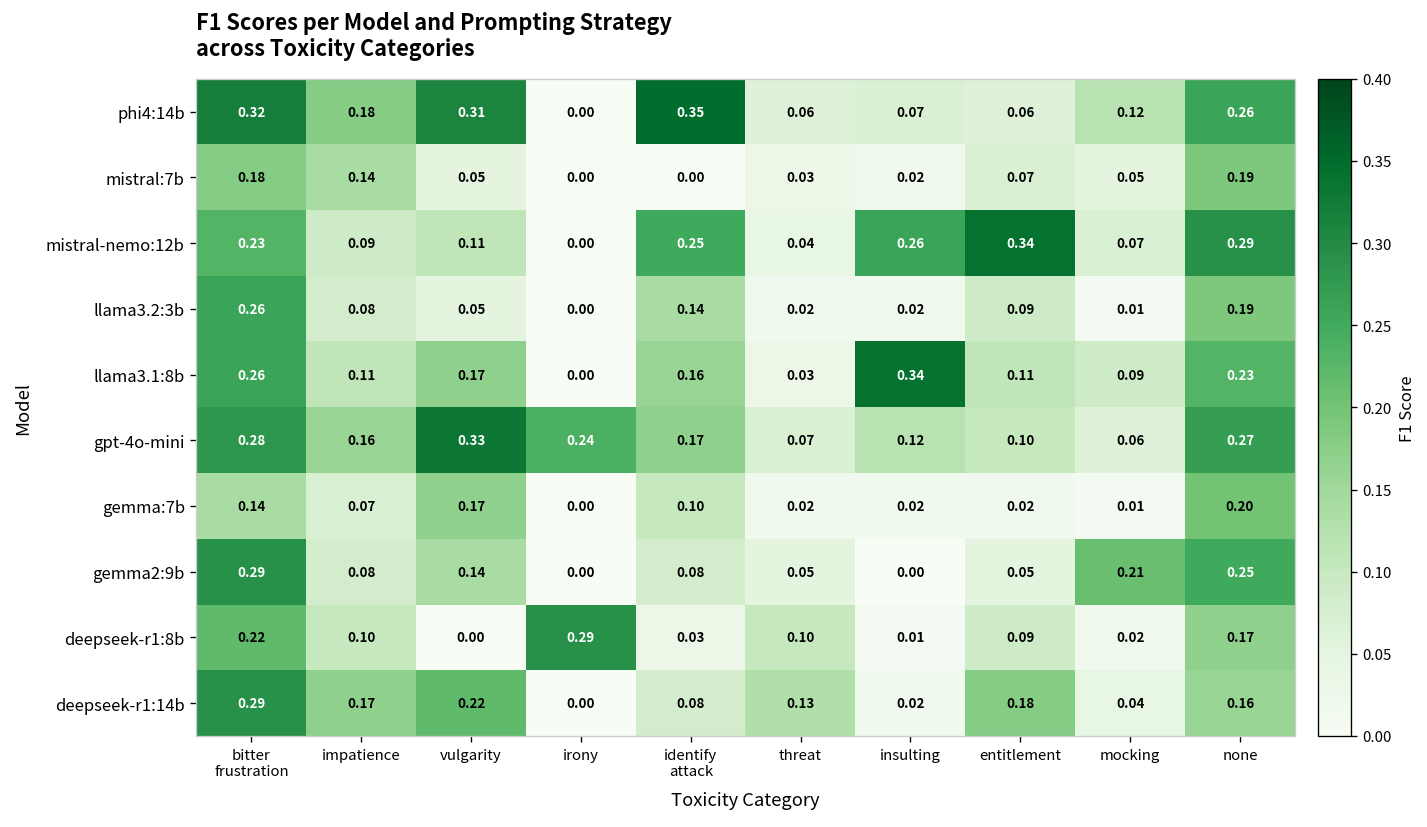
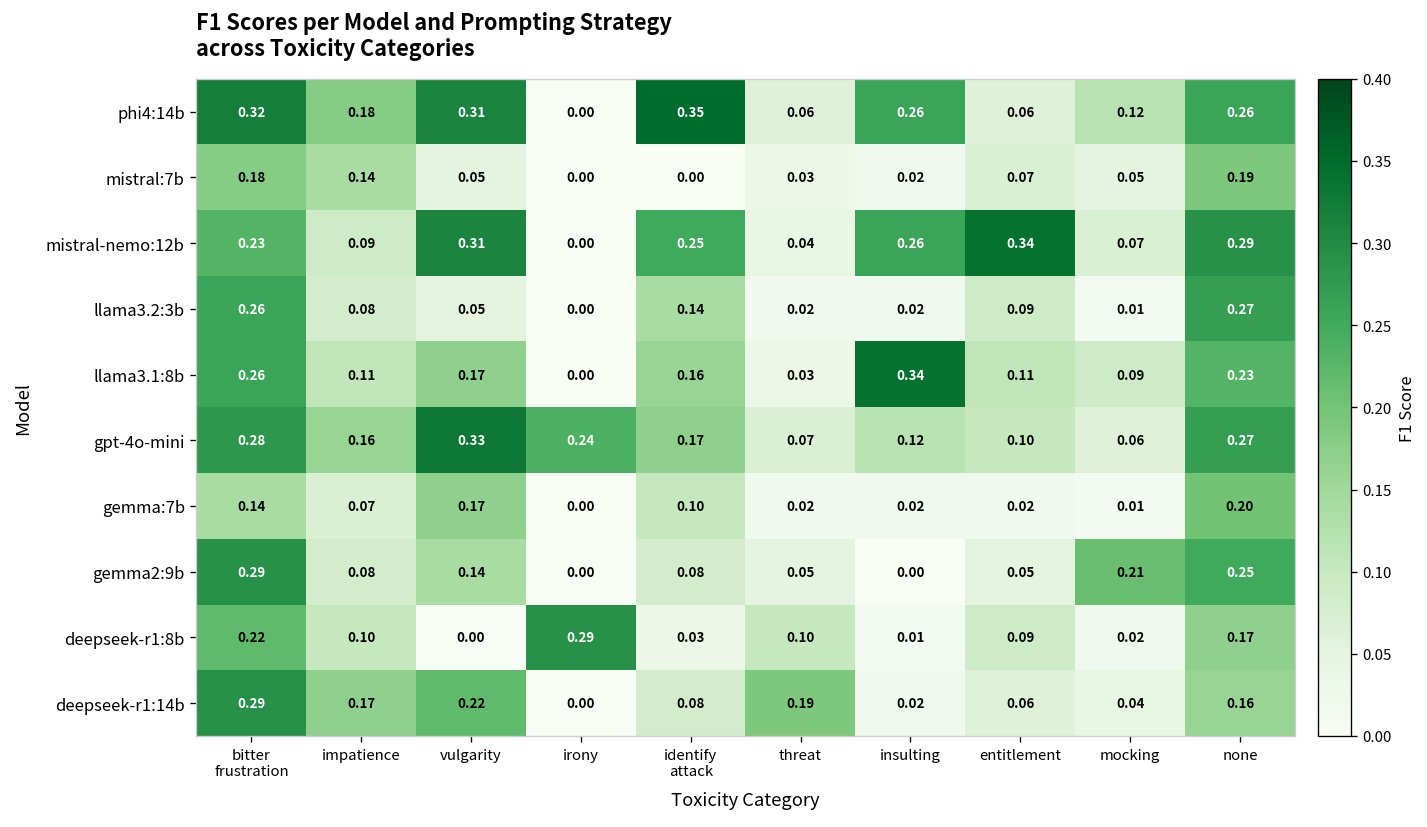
phi4:14b, insulting: 0.07 -> 0.26
mistral-nemo:12b, vulgarity: 0.11 -> 0.31
llama3.2:3b, none: 0.19 -> 0.27
deepseek-r1:14b, threat: 0.13 -> 0.19
deepseek-r1:14b, entitlement: 0.18 -> 0.06
